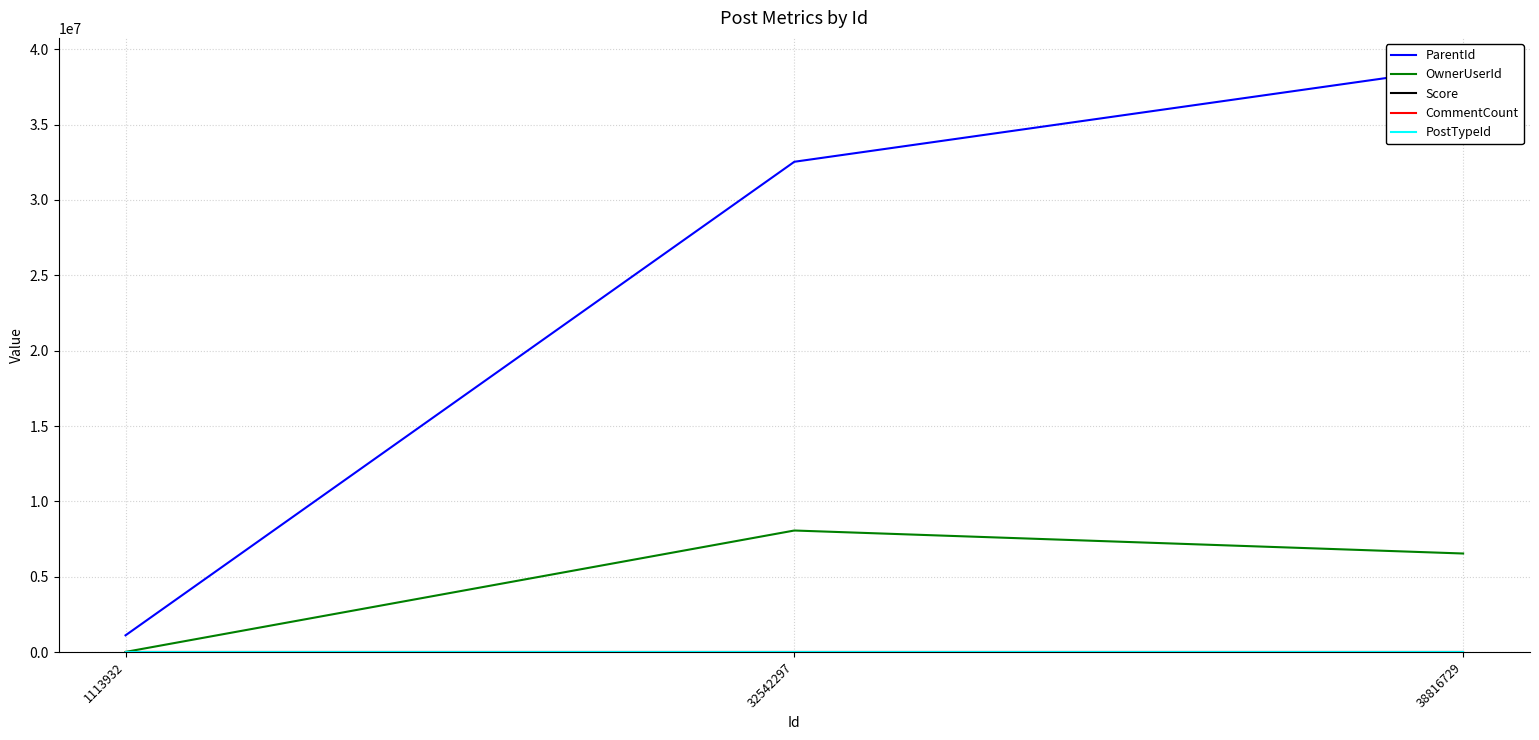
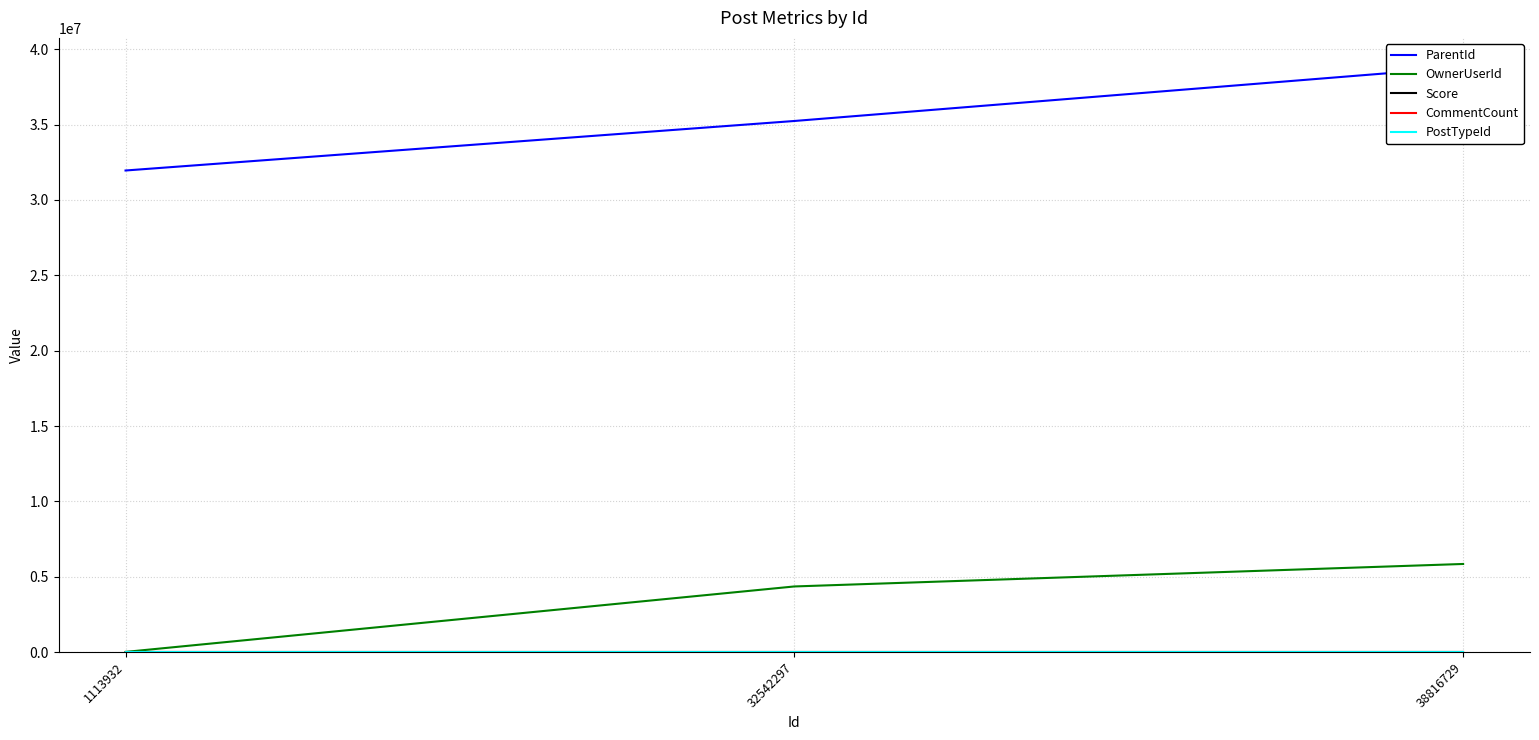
ParentId, 1113932: 1100000 -> 32000000
ParentId, 32542297: 32500000 -> 35200000
OwnerUserId, 32542297: 8100000 -> 4400000
OwnerUserId, 38816729: 6500000 -> 5800000
